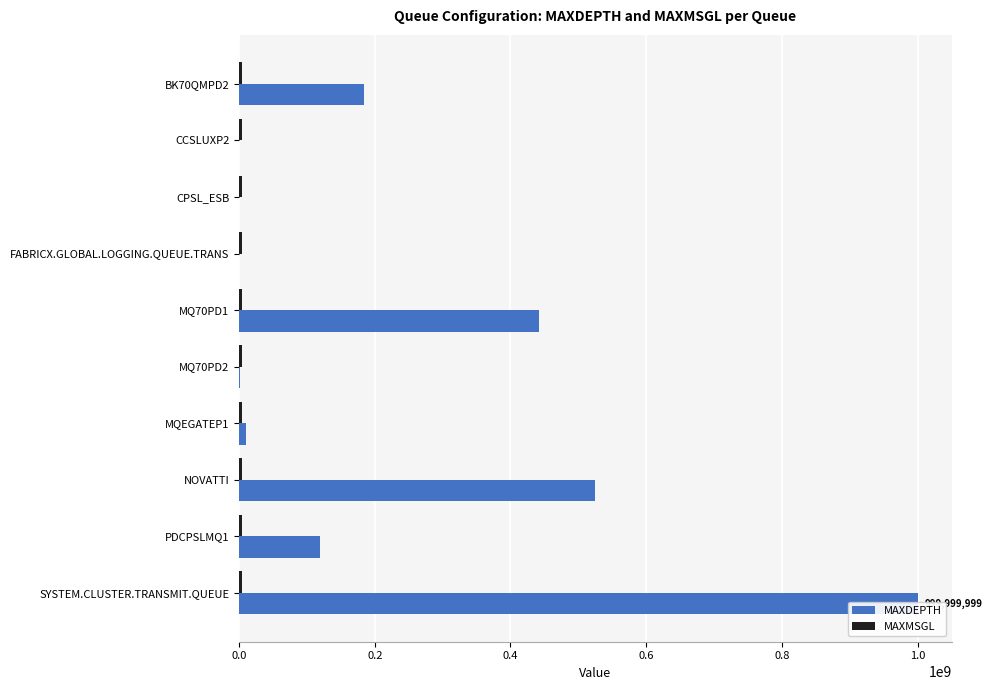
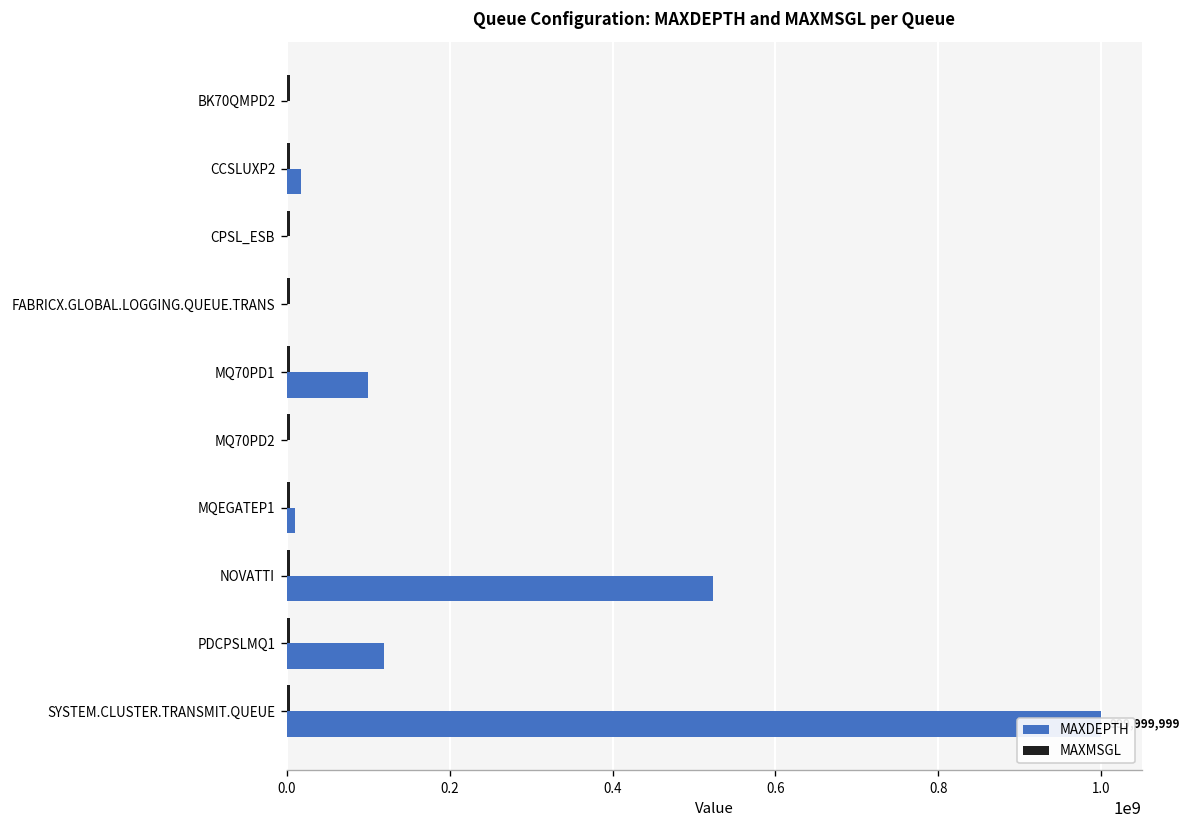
MAXDEPTH, BK70QMPD2: 180000000 -> 0
MAXDEPTH, CCSLUXP2: 0 -> 20000000
MAXDEPTH, MQ70PD1: 440000000 -> 100000000
